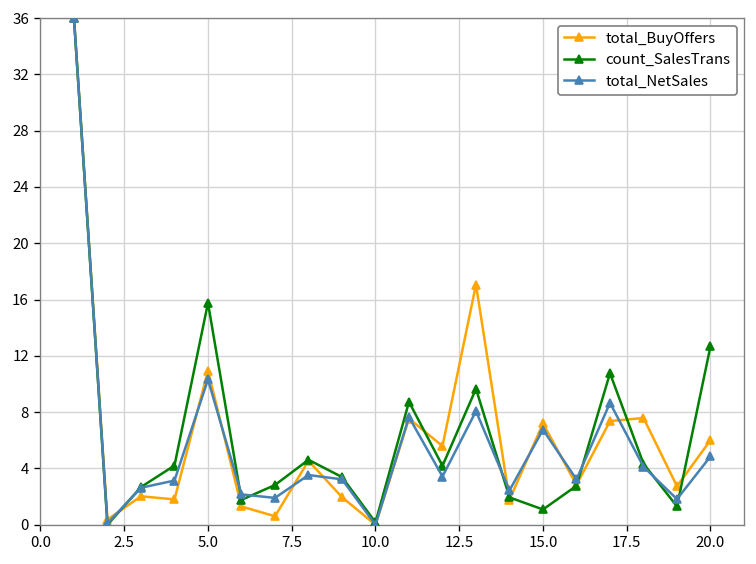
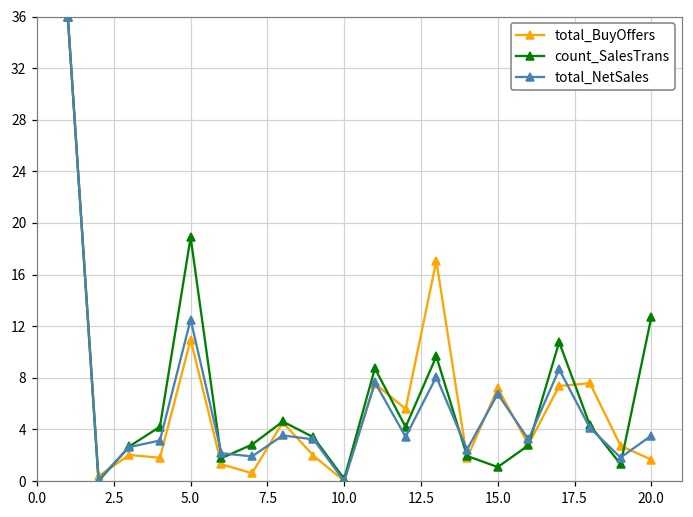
count_SalesTrans, 5.0: 15.8 -> 18.9
total_NetSales, 5.0: 10.3 -> 12.5
total_BuyOffers, 20.0: 6.0 -> 1.7
total_NetSales, 20.0: 4.9 -> 3.5
